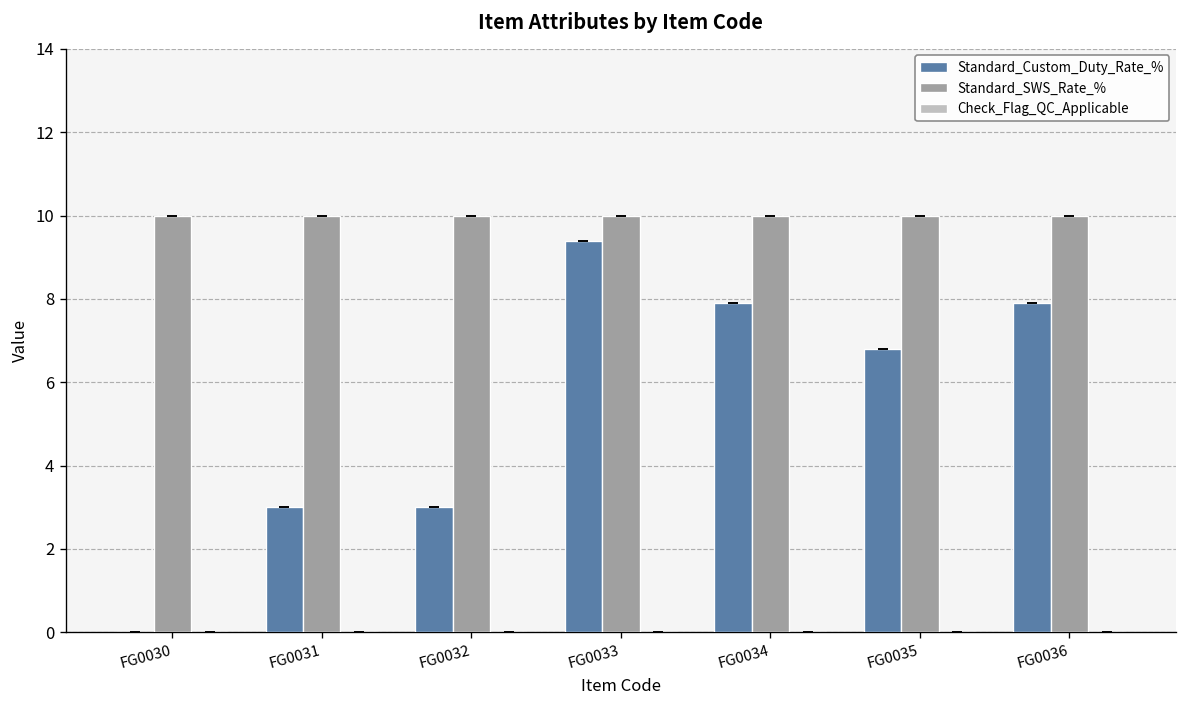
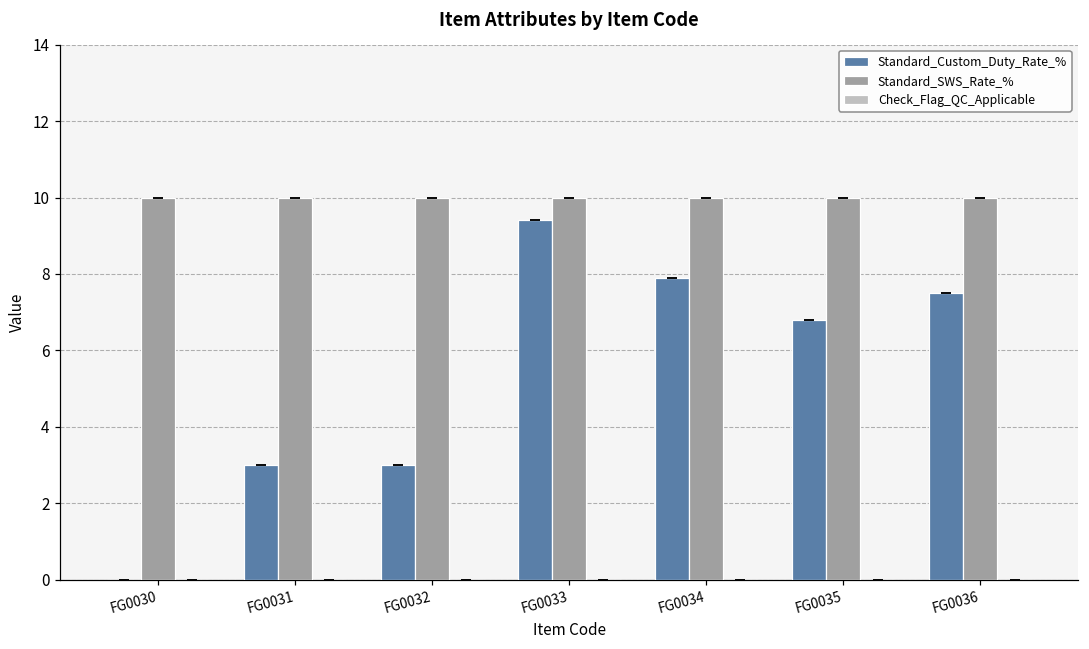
Standard_Custom_Duty_Rate_%, FG0036: 7.9 -> 7.5
